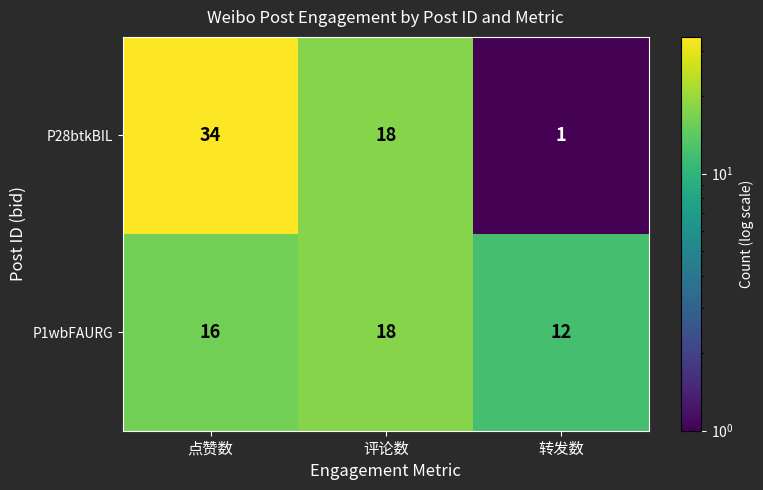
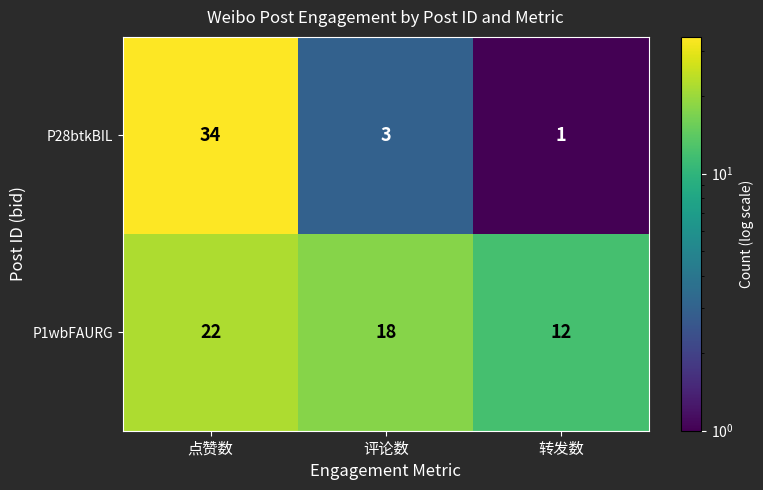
P28btkBIL, 评论数: 18 -> 3
P1wbFAURG, 点赞数: 16 -> 22
